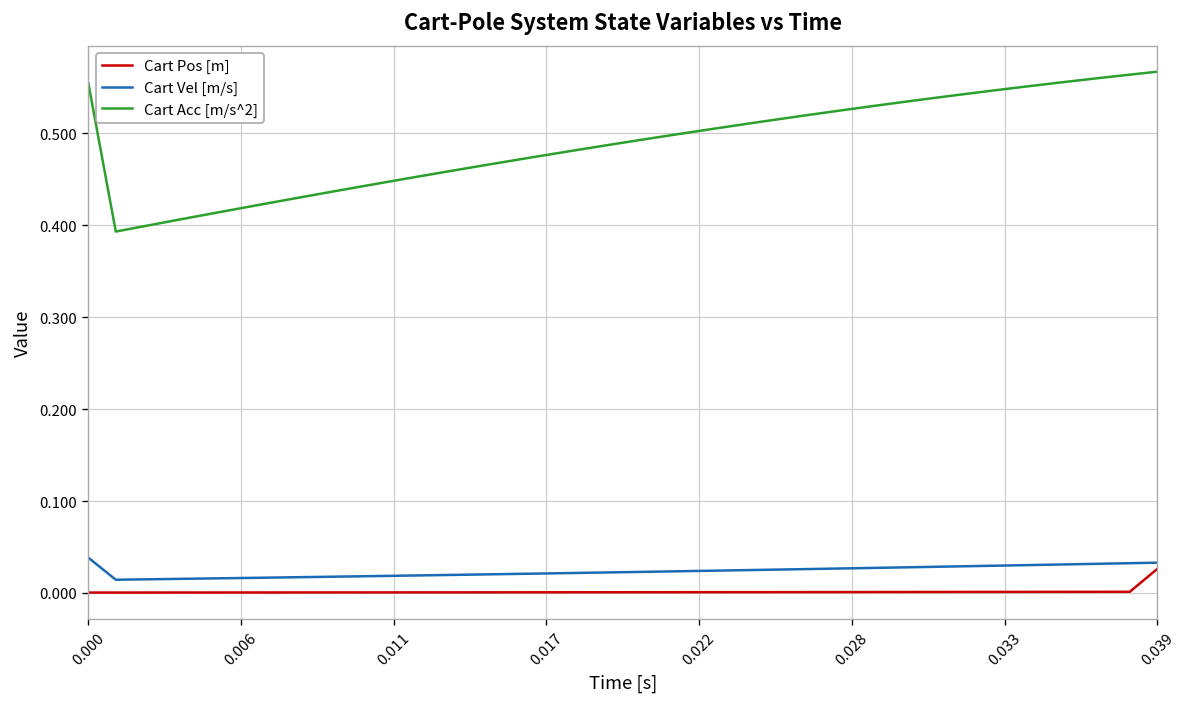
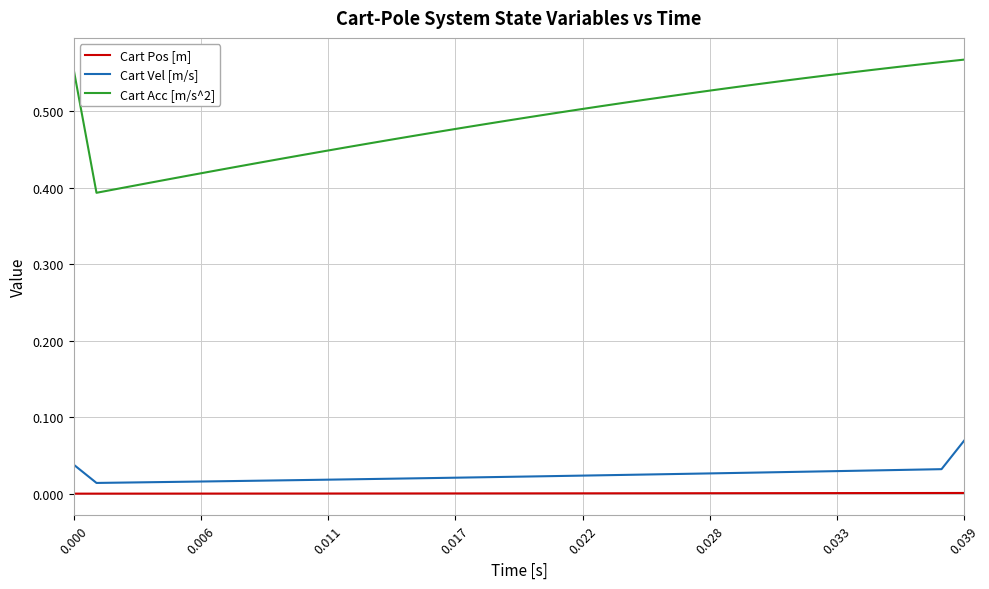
Cart Pos [m], 0.039: 0.03 -> 0.00
Cart Vel [m/s], 0.039: 0.03 -> 0.07
